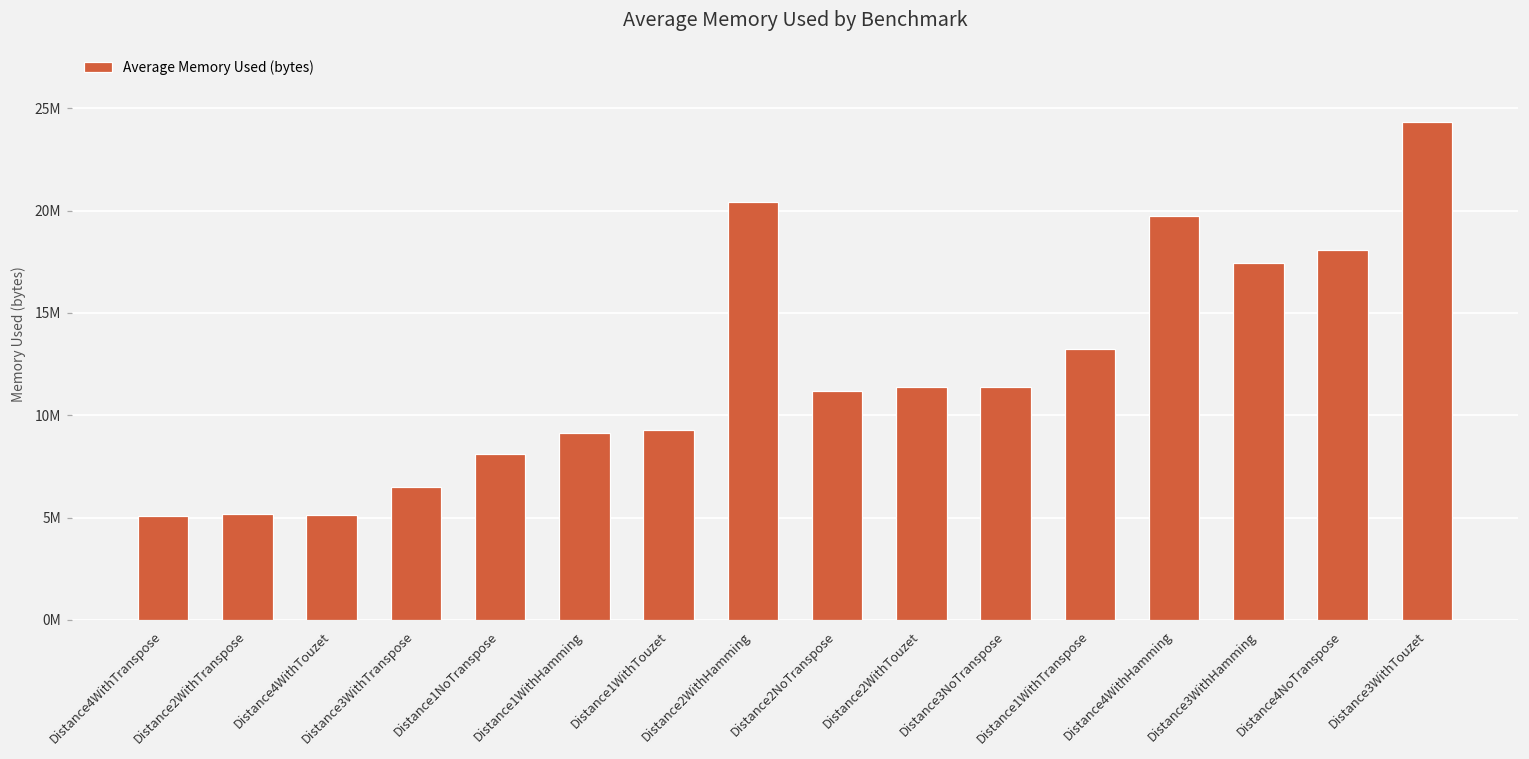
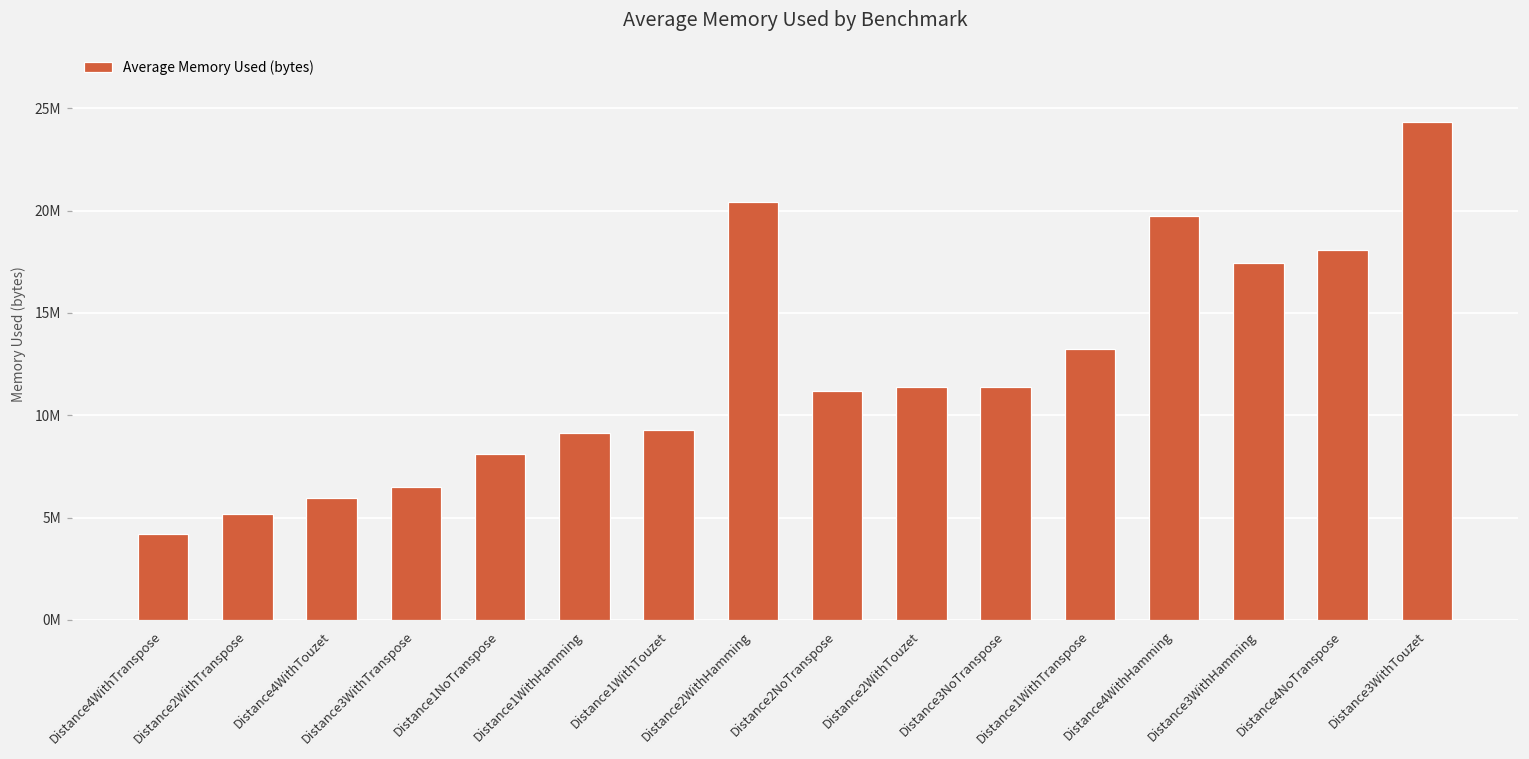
Distance4WithTranspose: 5100000 -> 4200000
Distance4WithTouzet: 5100000 -> 6000000
